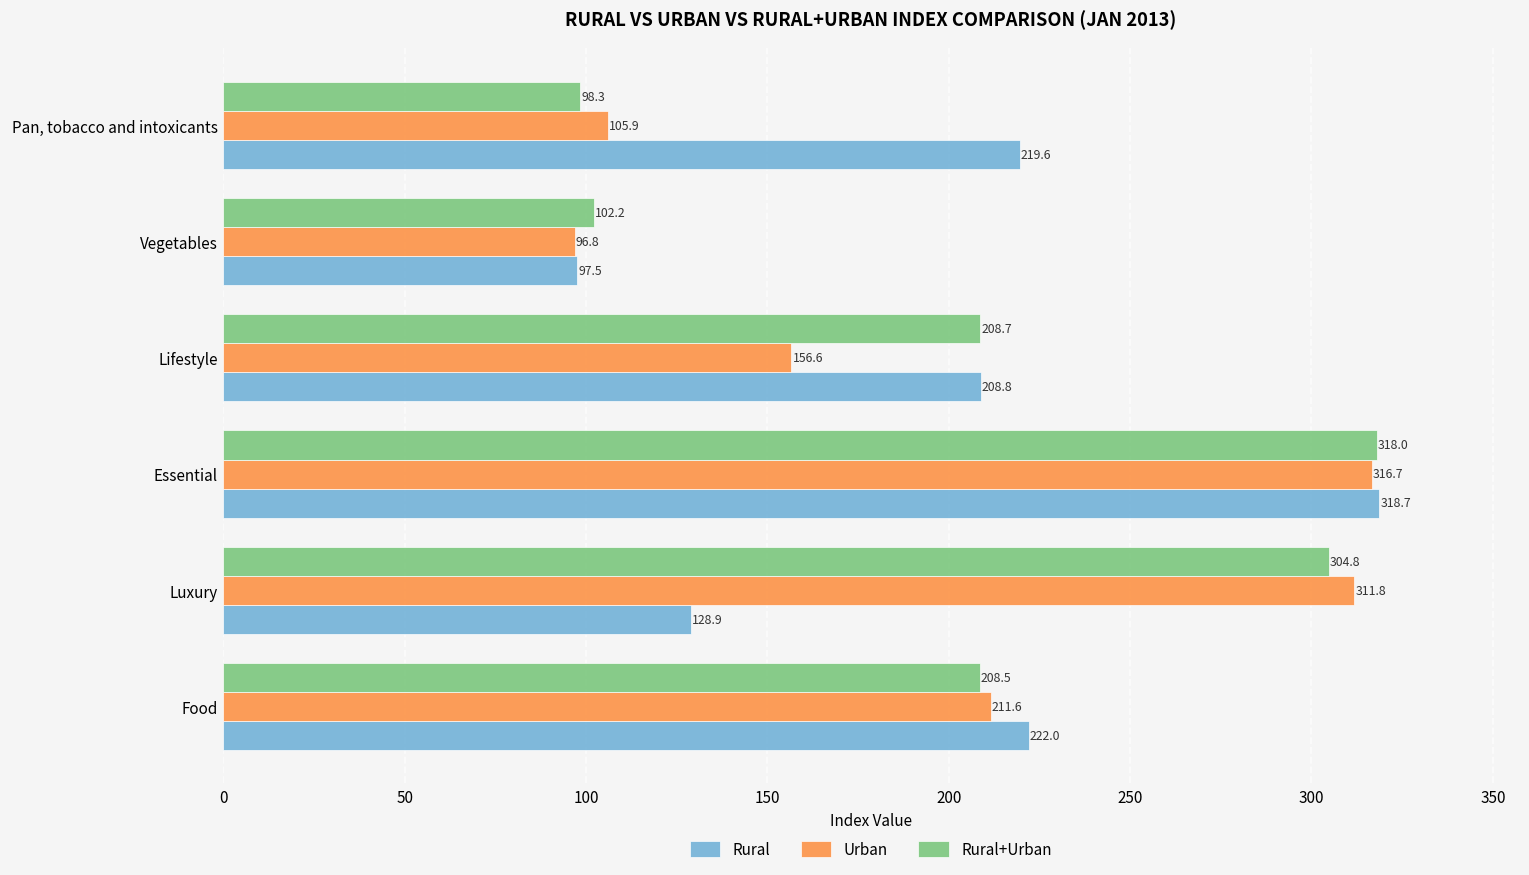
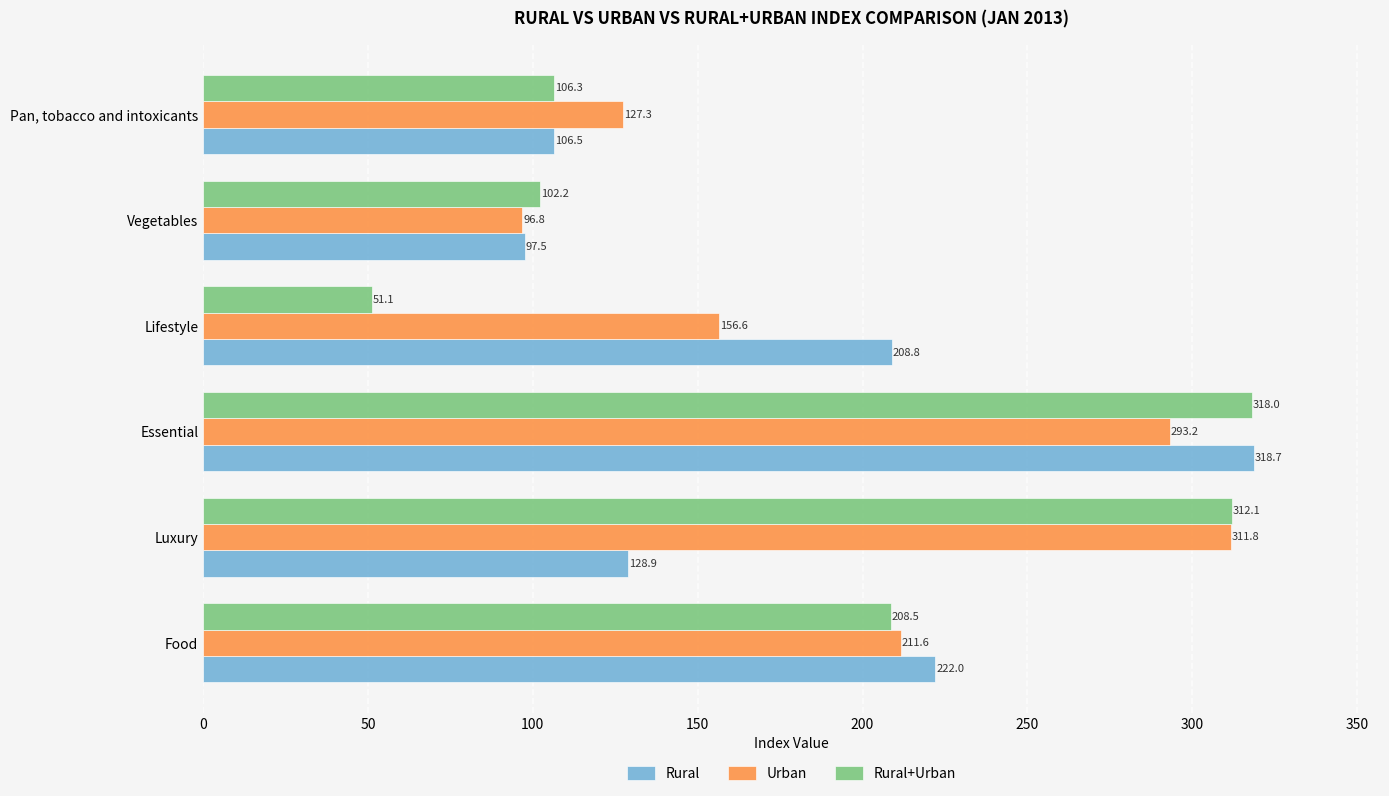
Rural+Urban, Pan, tobacco and intoxicants: 98.3 -> 106.3
Urban, Pan, tobacco and intoxicants: 105.9 -> 127.3
Rural, Pan, tobacco and intoxicants: 219.6 -> 106.5
Rural+Urban, Lifestyle: 208.7 -> 51.1
Urban, Essential: 316.7 -> 293.2
Rural+Urban, Luxury: 304.8 -> 312.1
